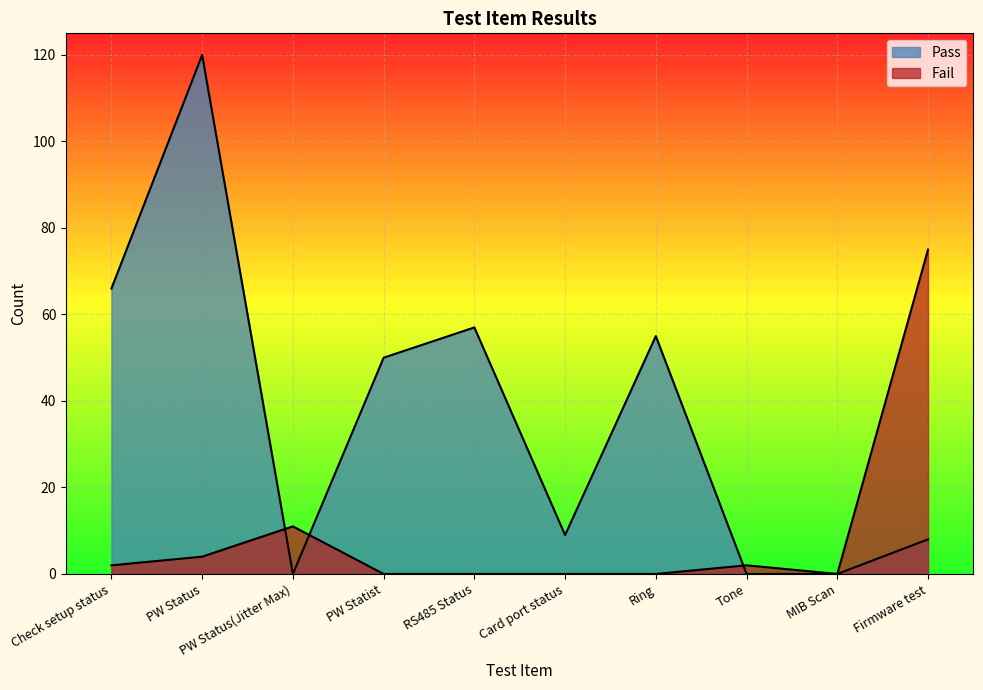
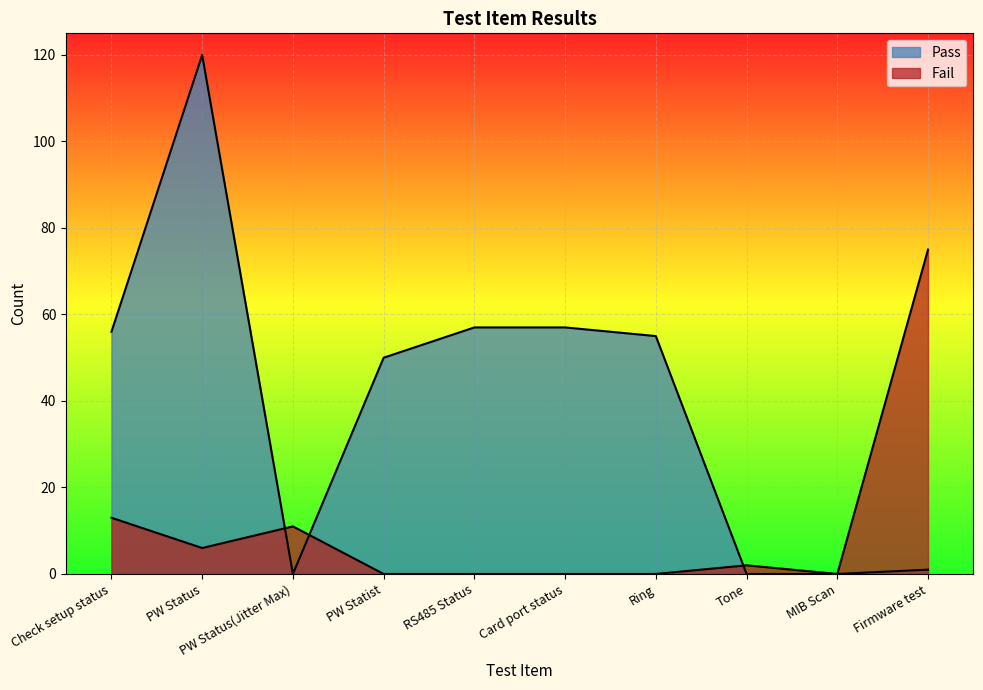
Pass, Check setup status: 66 -> 56
Fail, Check setup status: 2 -> 13
Fail, PW Status: 4 -> 6
Pass, Card port status: 9 -> 57
Pass, Firmware test: 8 -> 1
